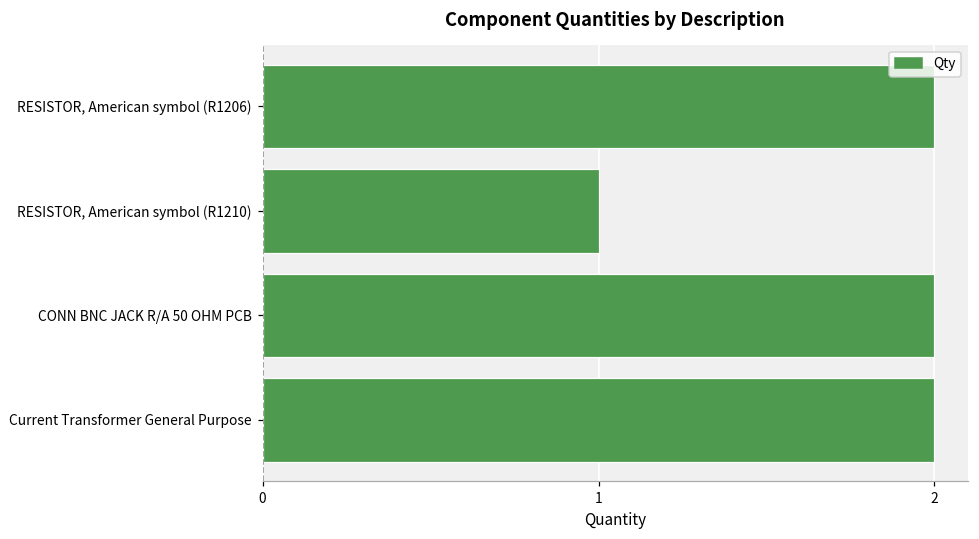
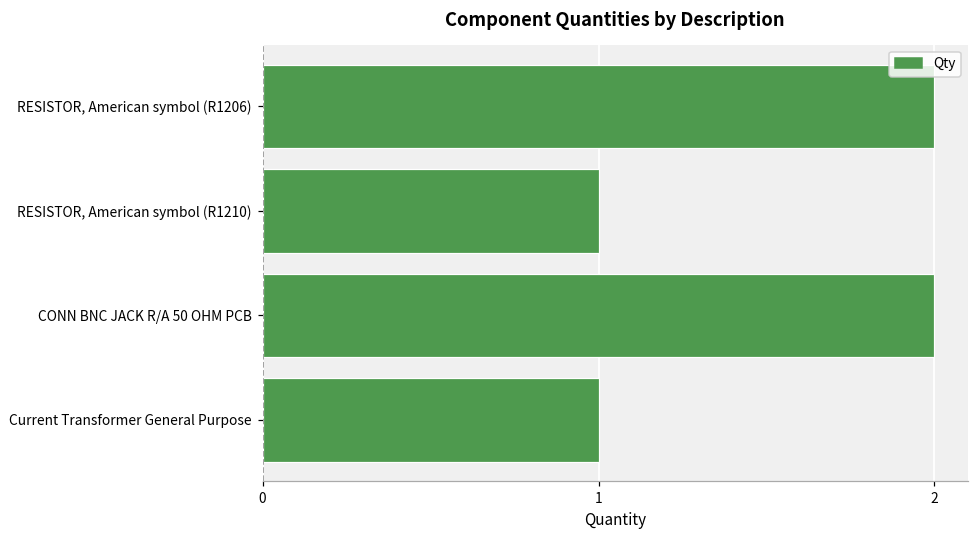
Current Transformer General Purpose: 2 -> 1
